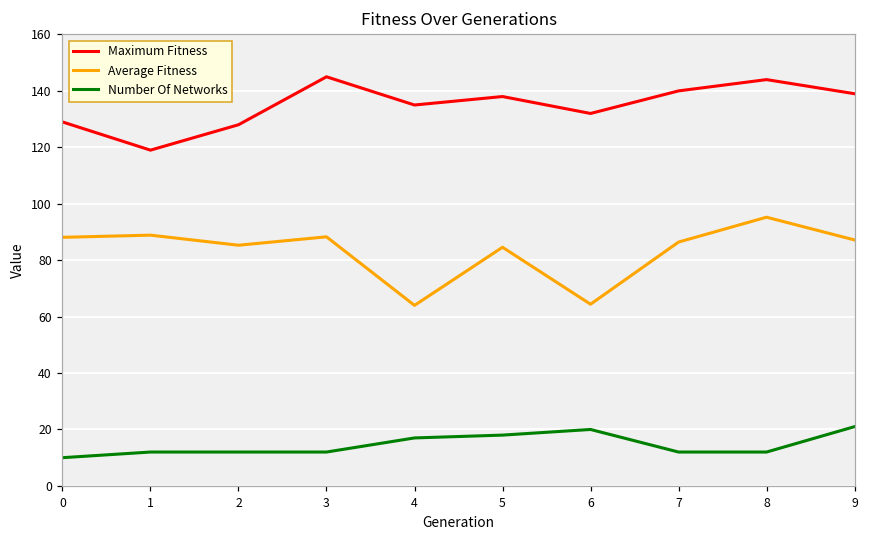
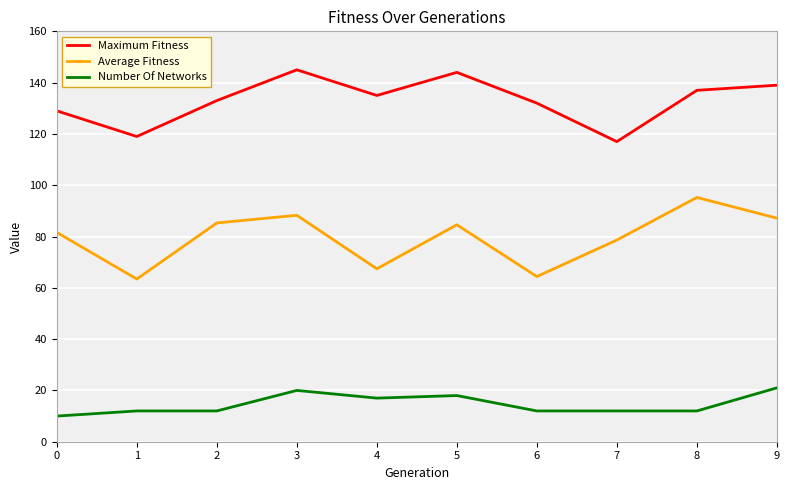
Average Fitness, 0: 88 -> 82
Average Fitness, 1: 89 -> 63
Maximum Fitness, 2: 128 -> 133
Number Of Networks, 3: 12 -> 20
Average Fitness, 4: 64 -> 67
Maximum Fitness, 5: 138 -> 144
Number Of Networks, 6: 20 -> 12
Maximum Fitness, 7: 140 -> 117
Average Fitness, 7: 86 -> 79
Maximum Fitness, 8: 144 -> 137
